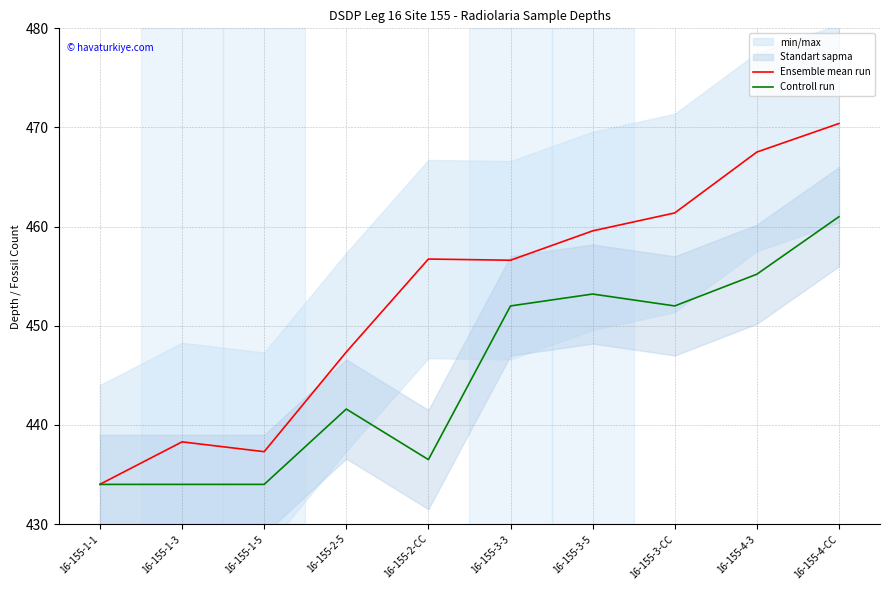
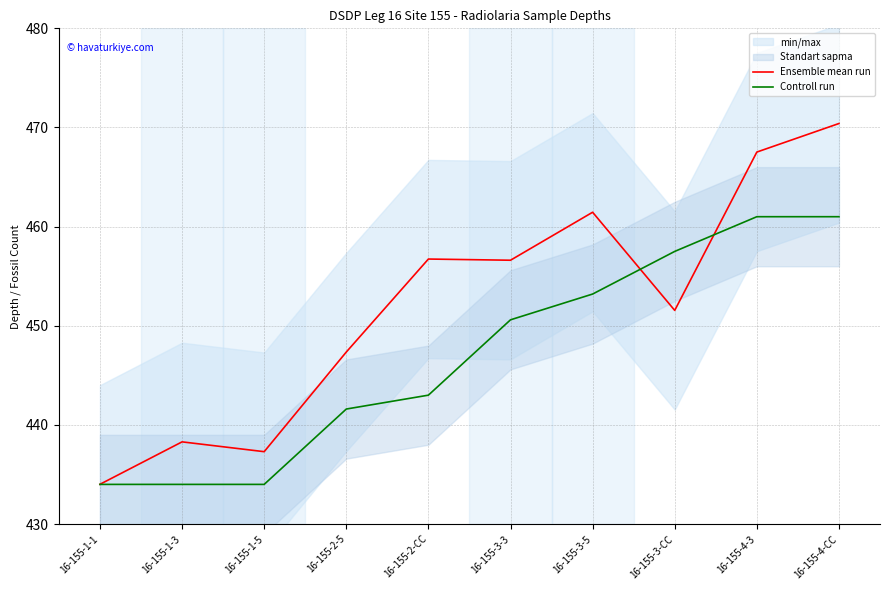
Controll run, 16-155-2-CC: 437 -> 443
Controll run, 16-155-3-3: 452 -> 451
Ensemble mean run, 16-155-3-5: 460 -> 461
Ensemble mean run, 16-155-3-CC: 461 -> 452
Controll run, 16-155-3-CC: 452 -> 458
Controll run, 16-155-4-3: 455 -> 461
